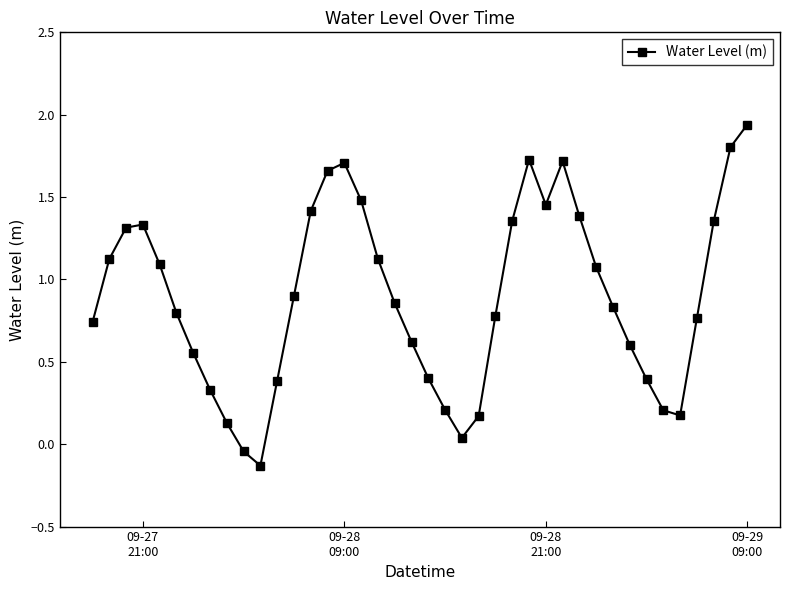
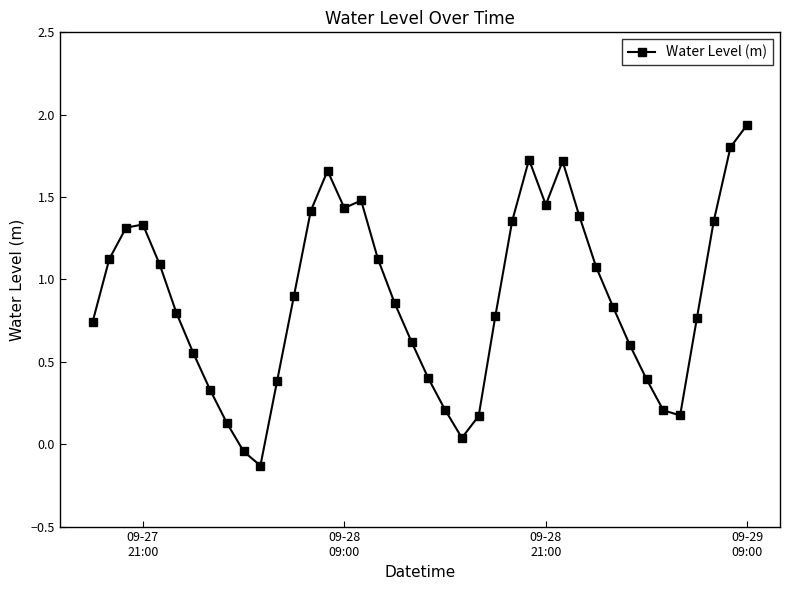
09-28 09:00: 1.71 -> 1.43
